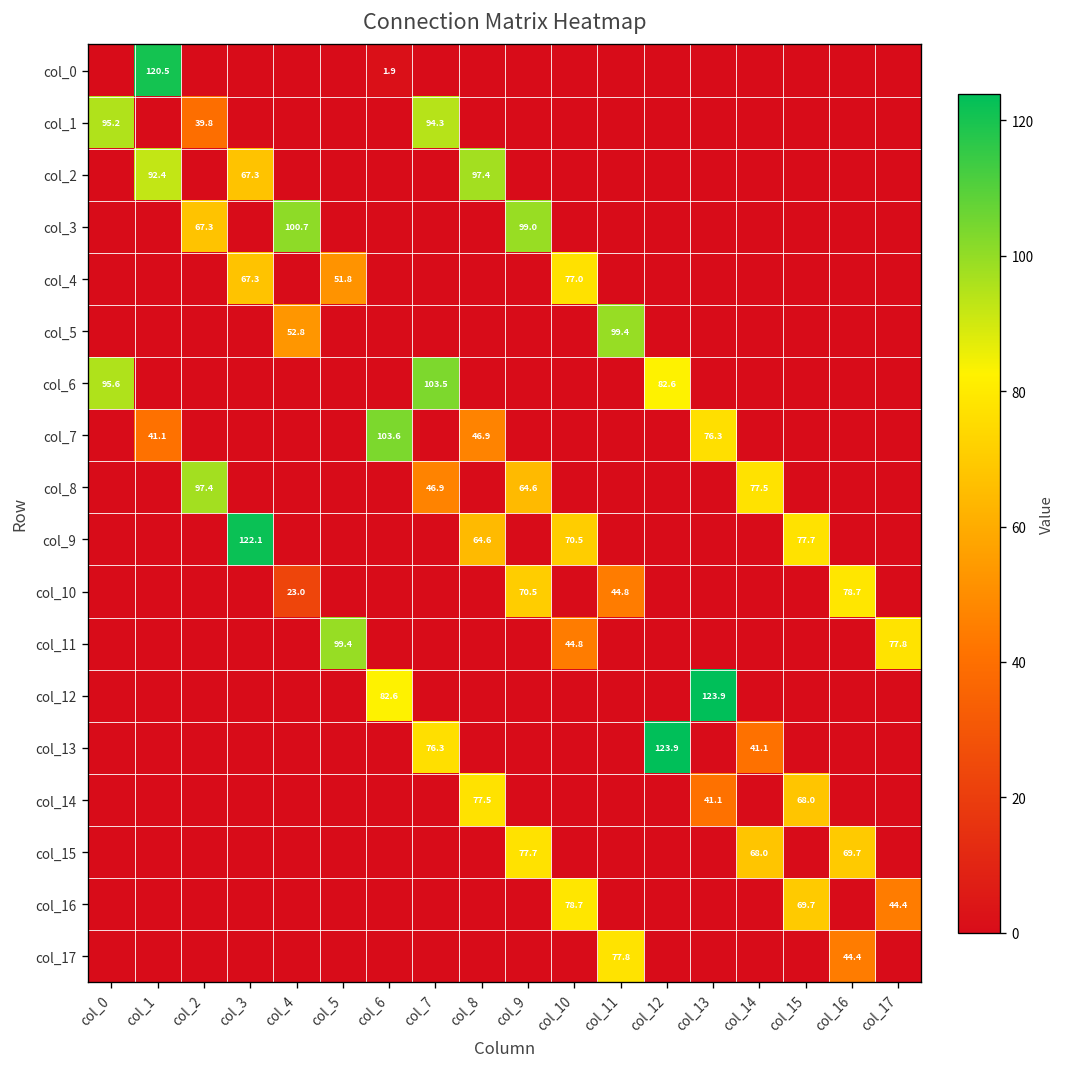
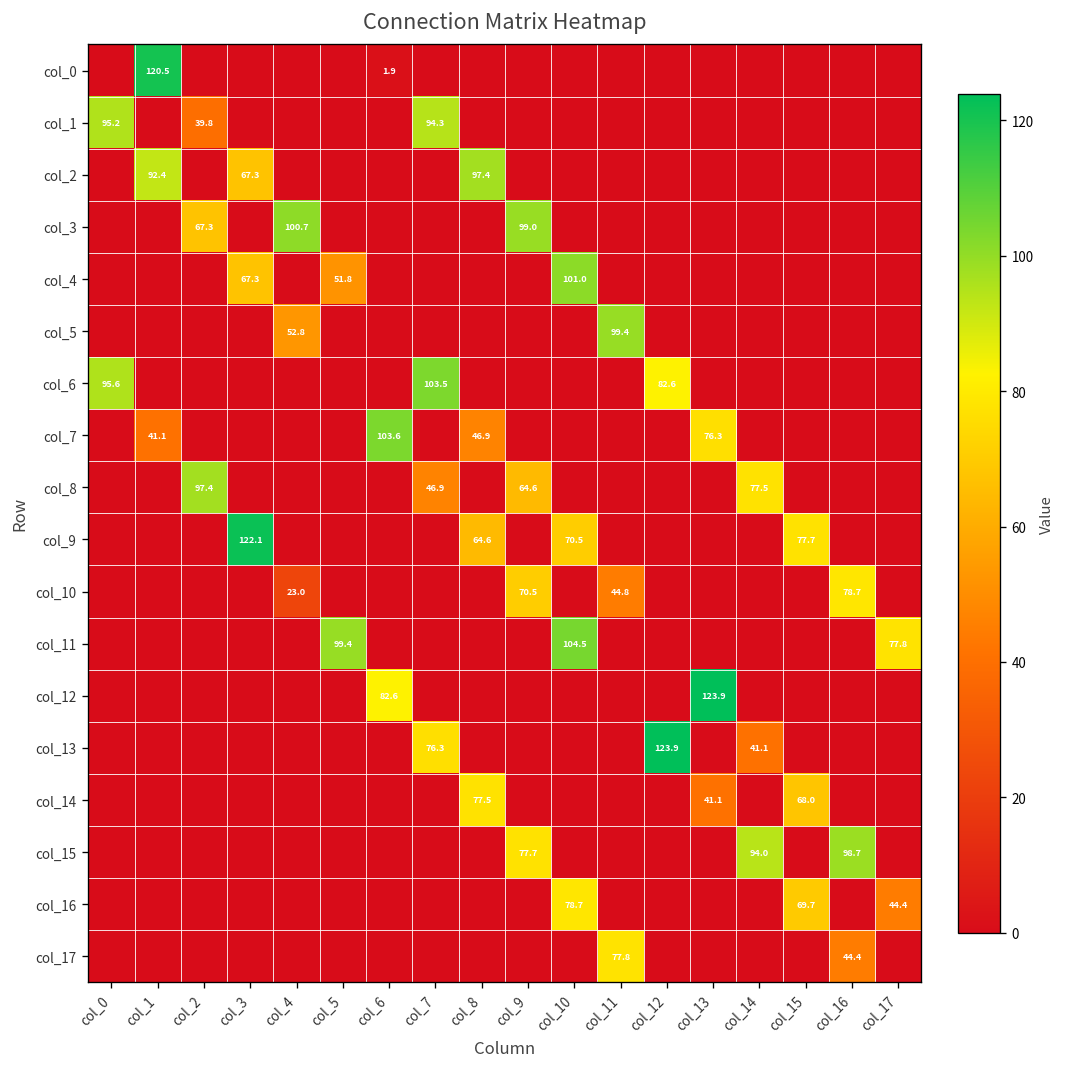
col_4, col_10: 77.0 -> 101.0
col_11, col_10: 44.8 -> 104.5
col_15, col_14: 68.0 -> 94.0
col_15, col_16: 69.7 -> 98.7
